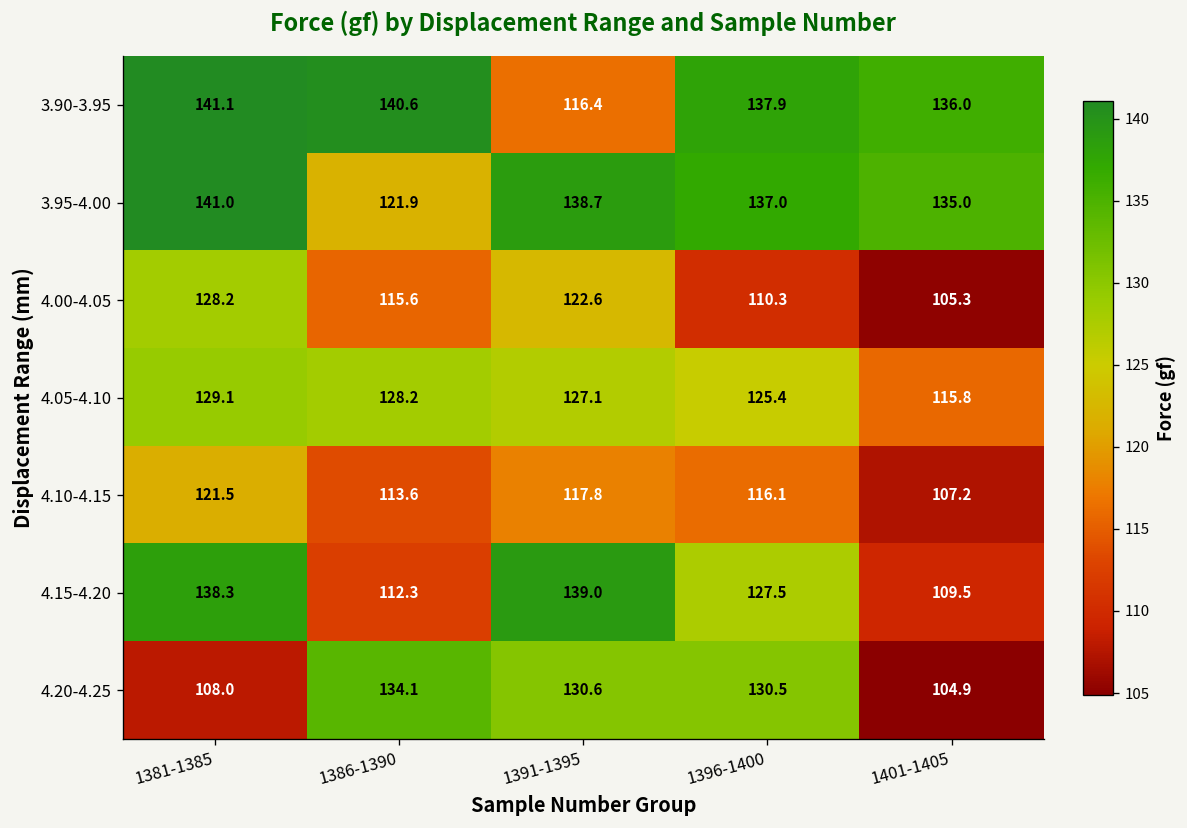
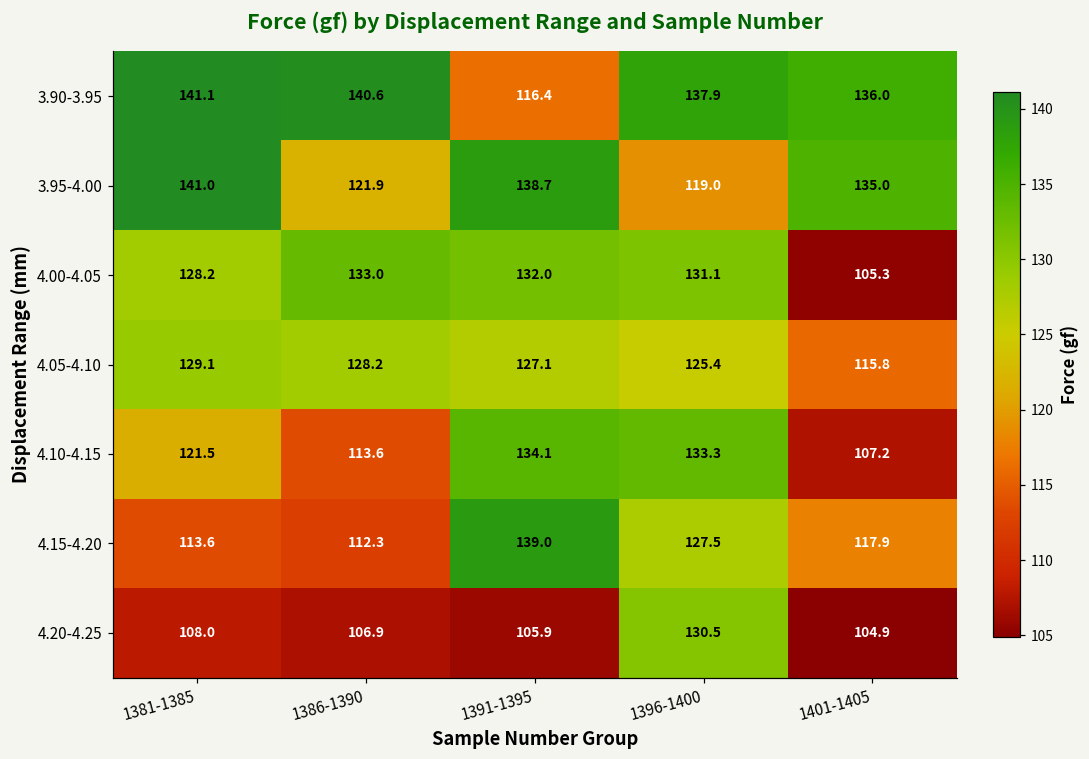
3.95-4.00, 1396-1400: 137.0 -> 119.0
4.00-4.05, 1386-1390: 115.6 -> 133.0
4.00-4.05, 1391-1395: 122.6 -> 132.0
4.00-4.05, 1396-1400: 110.3 -> 131.1
4.10-4.15, 1391-1395: 117.8 -> 134.1
4.10-4.15, 1396-1400: 116.1 -> 133.3
4.15-4.20, 1381-1385: 138.3 -> 113.6
4.15-4.20, 1401-1405: 109.5 -> 117.9
4.20-4.25, 1386-1390: 134.1 -> 106.9
4.20-4.25, 1391-1395: 130.6 -> 105.9
